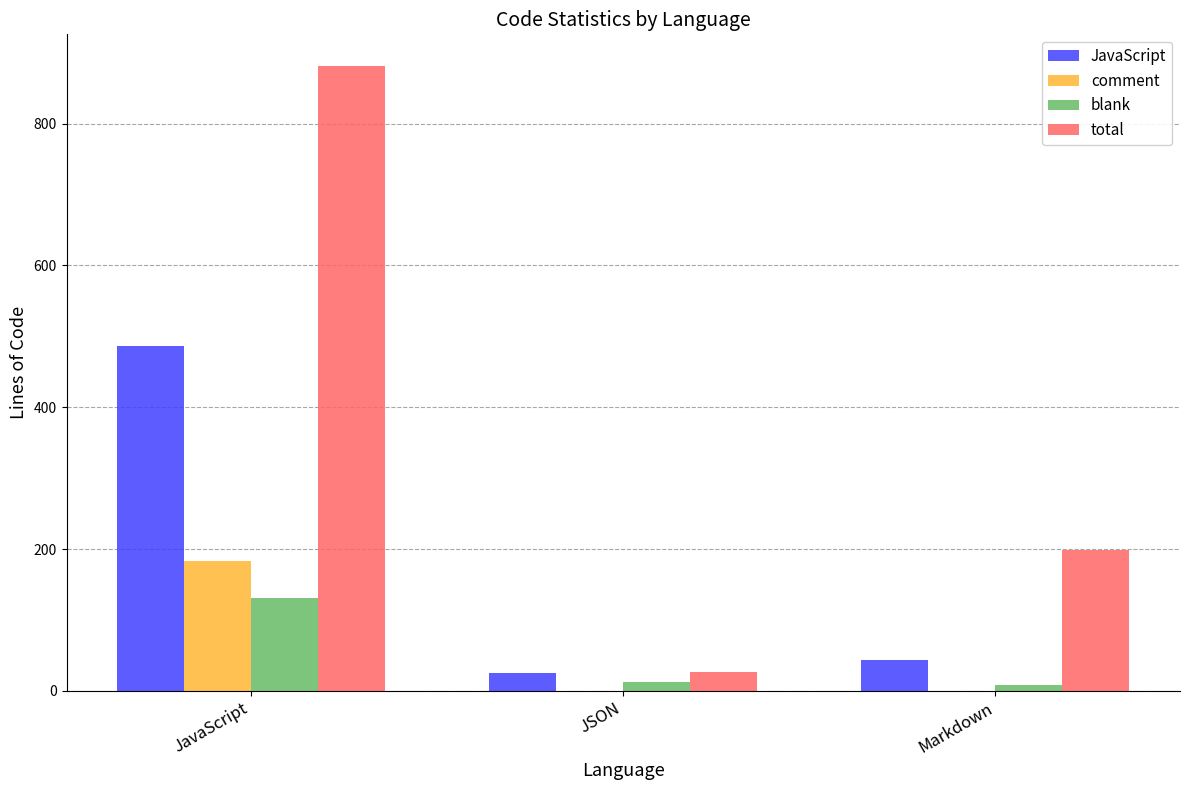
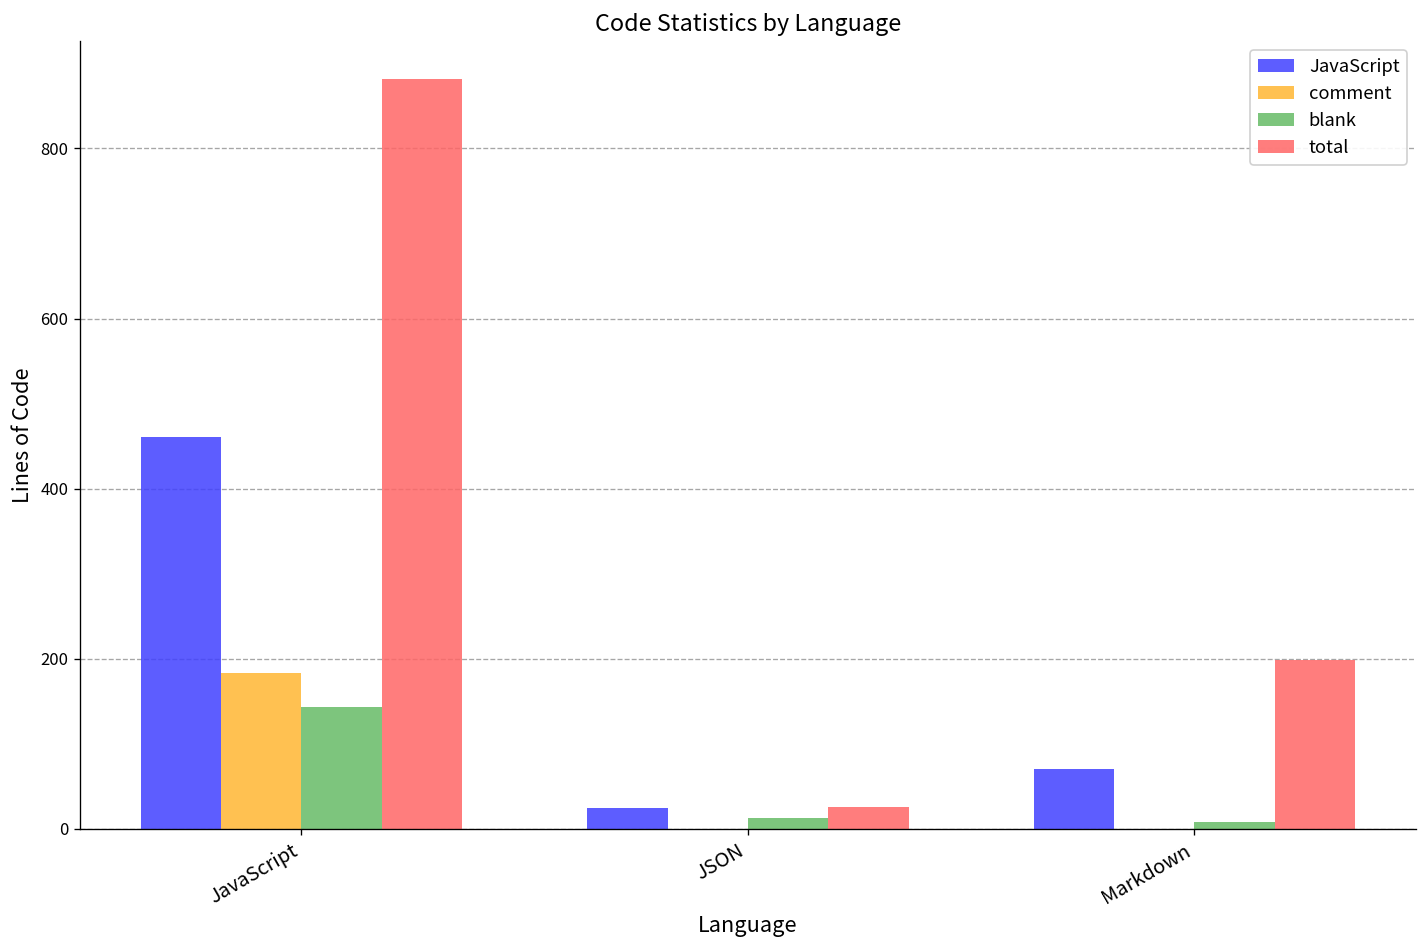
JavaScript, JavaScript: 490 -> 460
blank, JavaScript: 130 -> 140
JavaScript, Markdown: 40 -> 70
